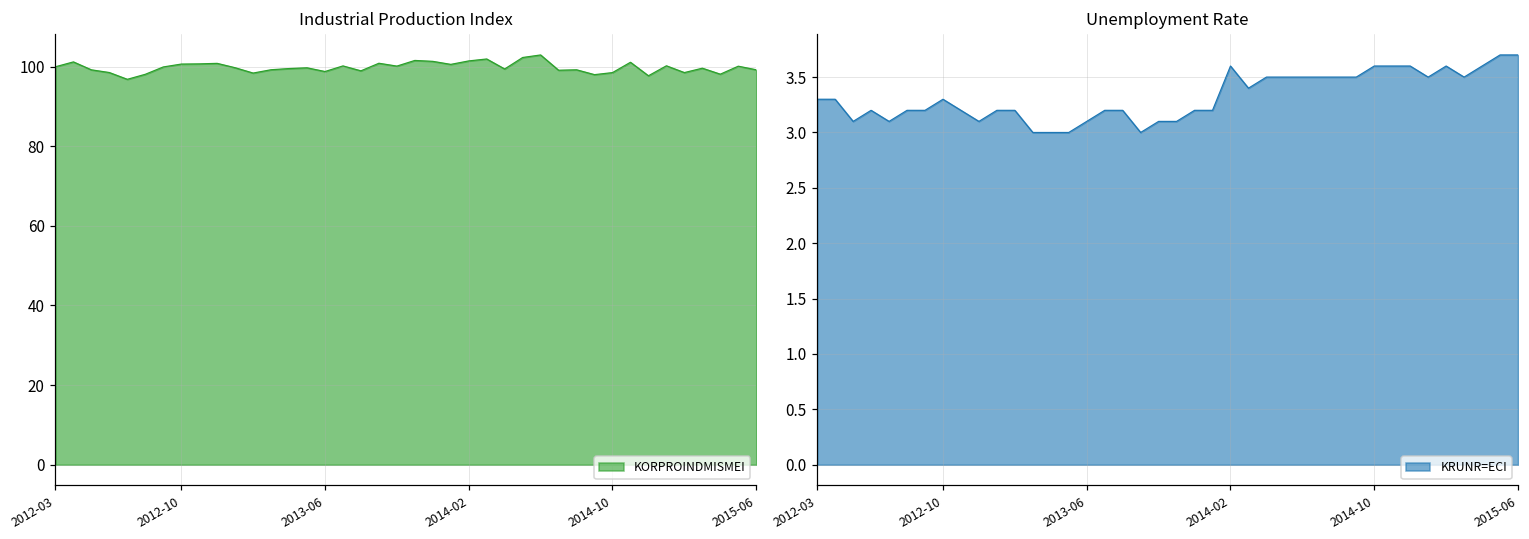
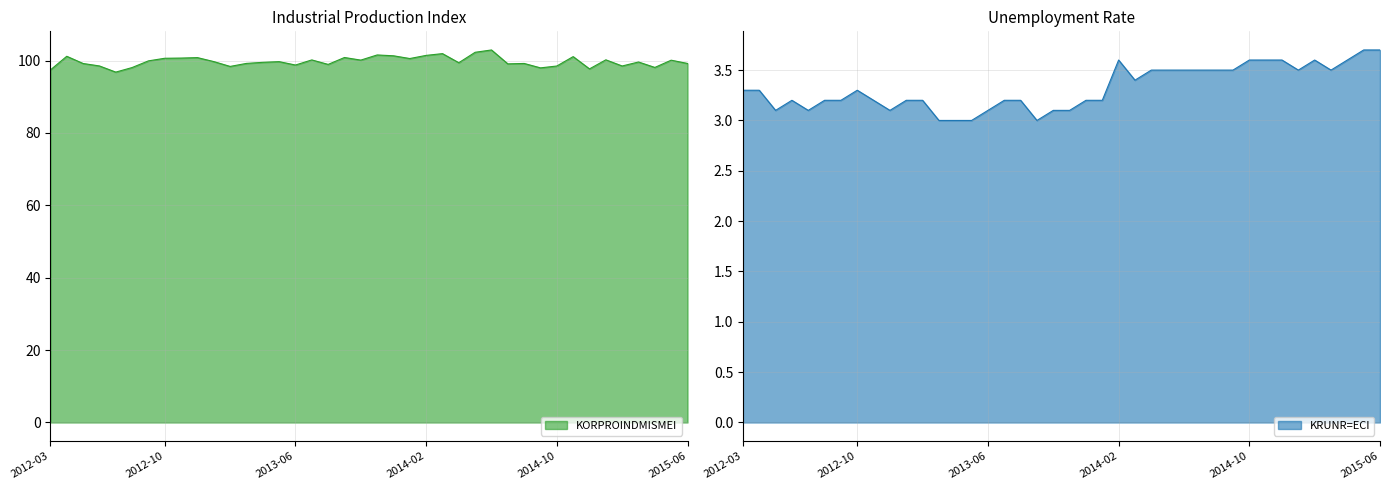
Industrial Production Index, 2012-03: 100 -> 97
